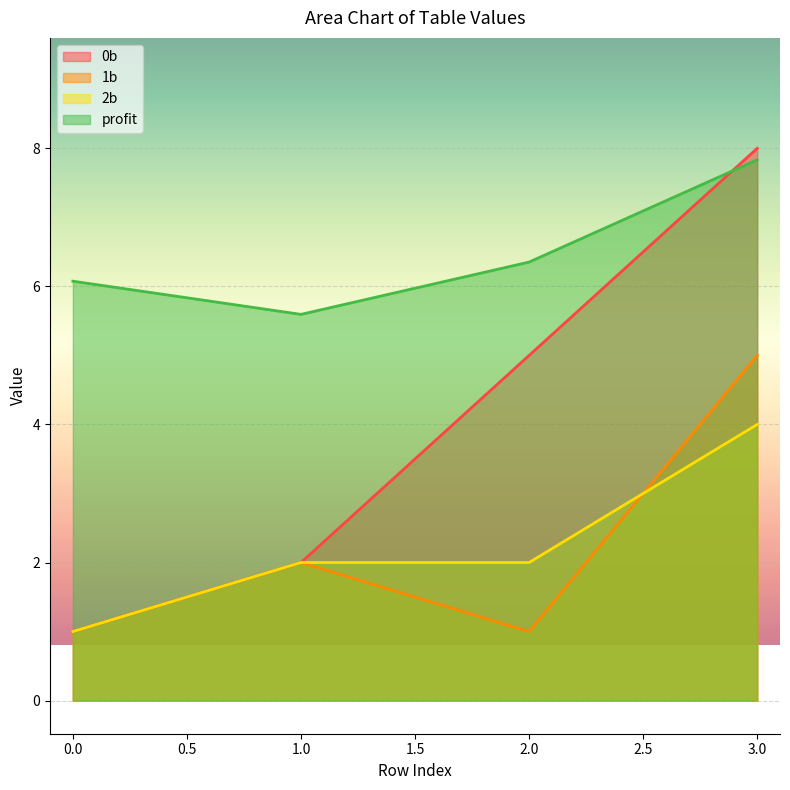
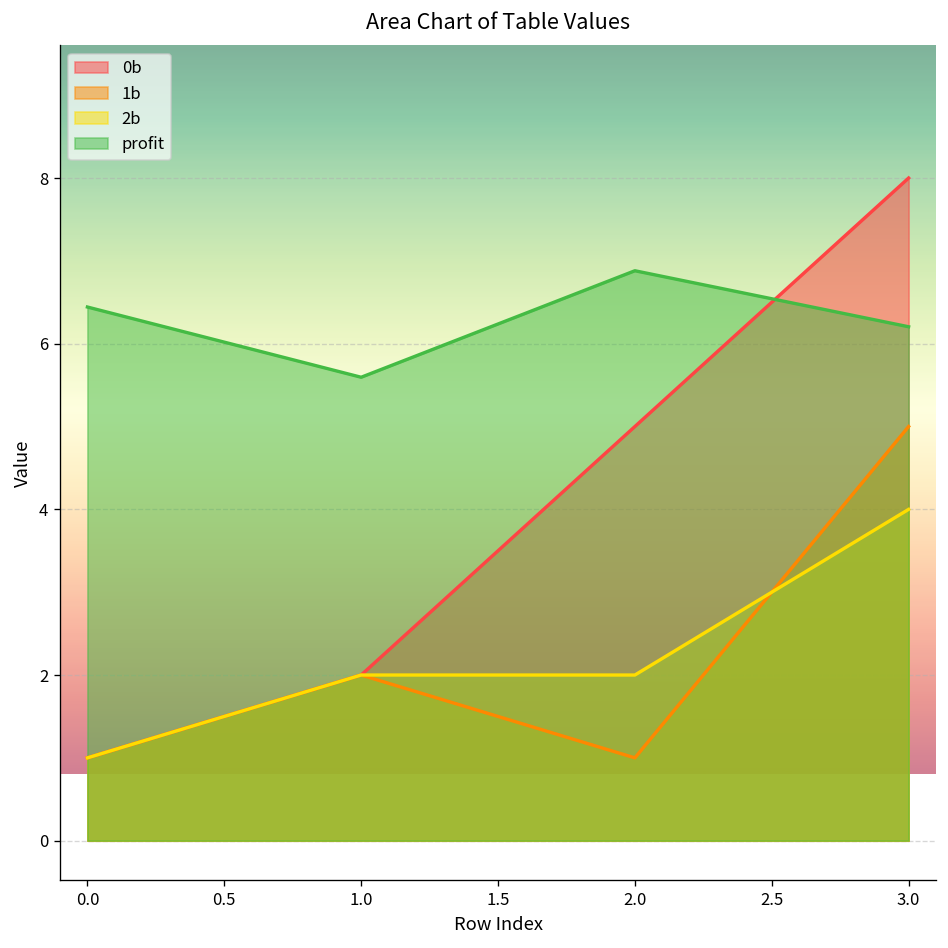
profit, 0.0: 6.1 -> 6.4
profit, 2.0: 6.4 -> 6.9
profit, 3.0: 7.8 -> 6.2
